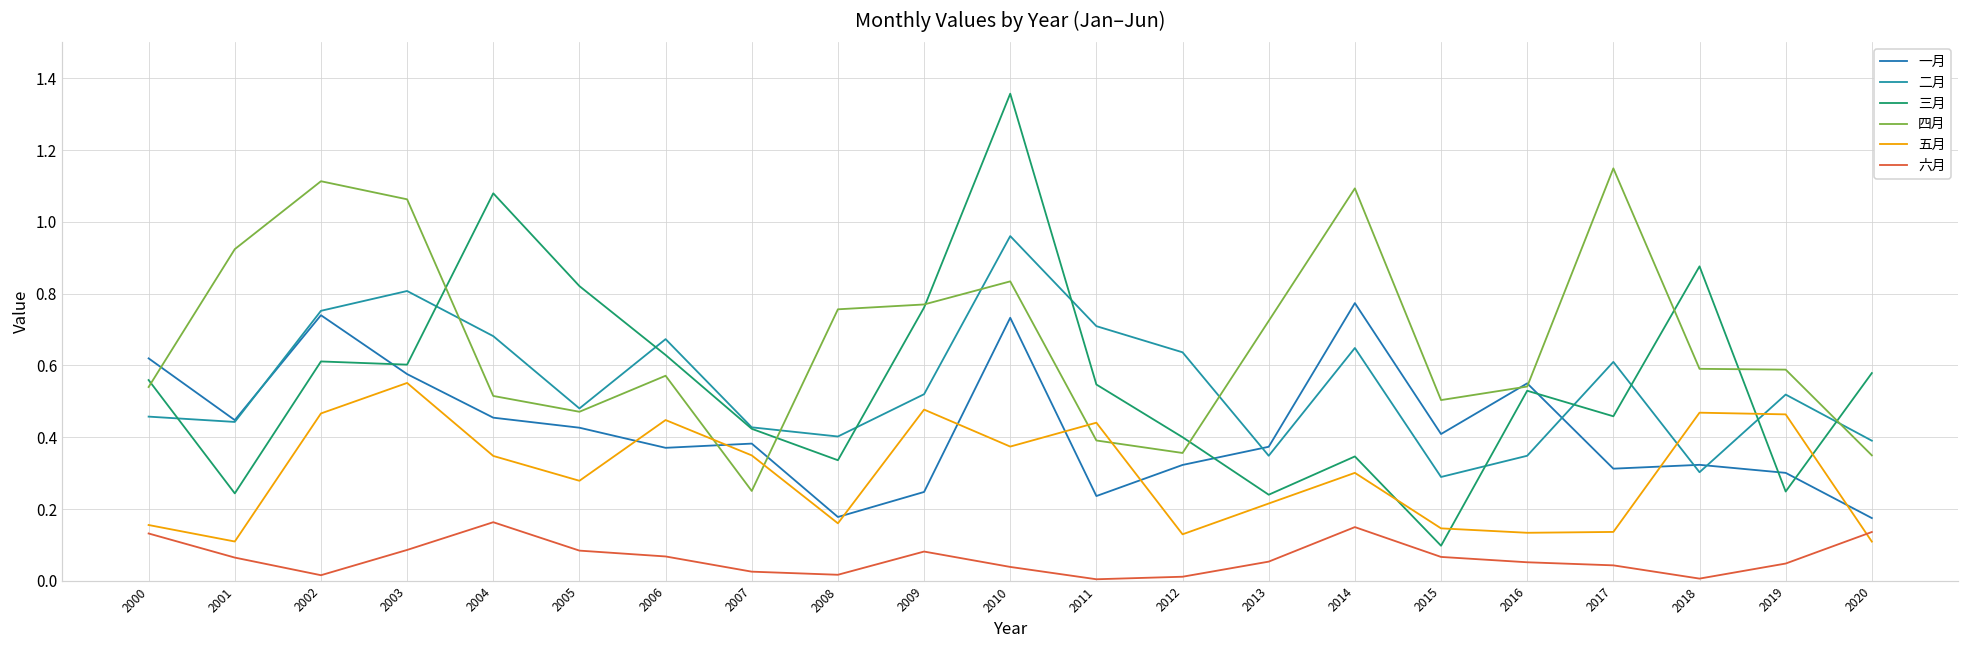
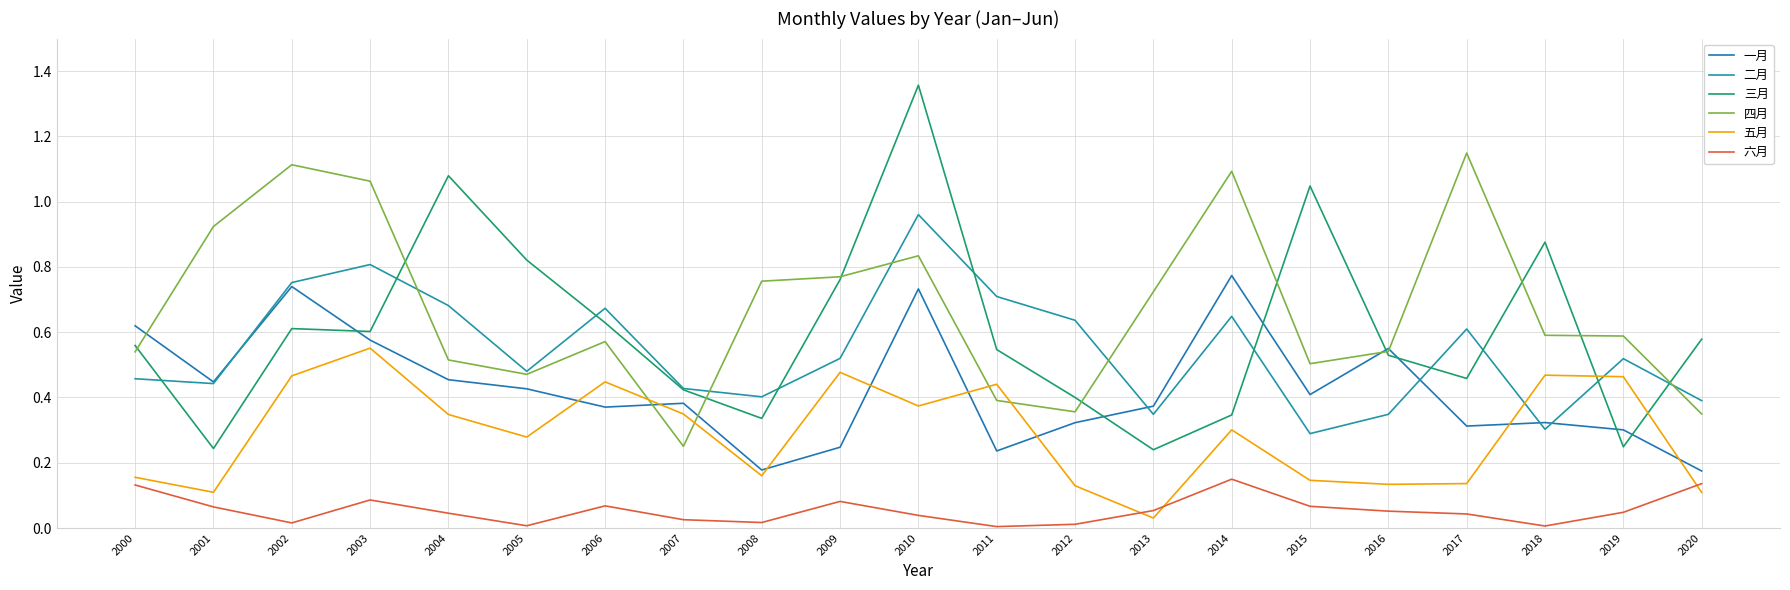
六月, 2004: 0.16 -> 0.05
六月, 2005: 0.08 -> 0.01
五月, 2013: 0.22 -> 0.03
三月, 2015: 0.10 -> 1.05
